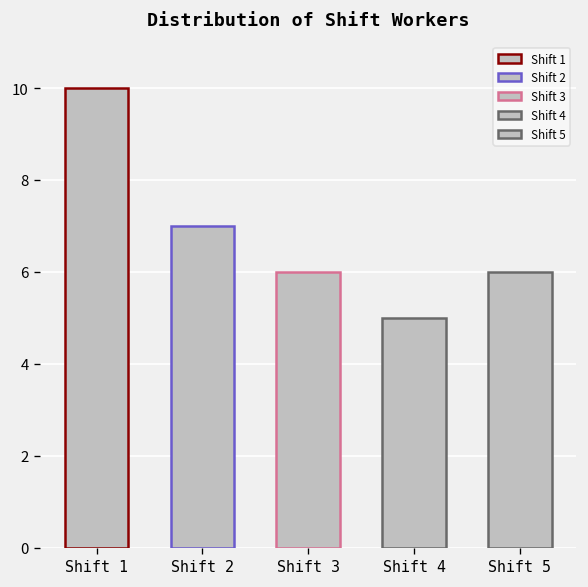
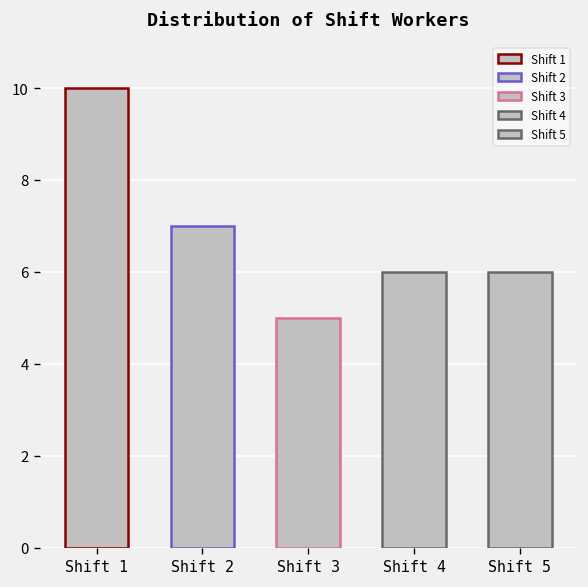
Shift 3: 6 -> 5
Shift 4: 5 -> 6
